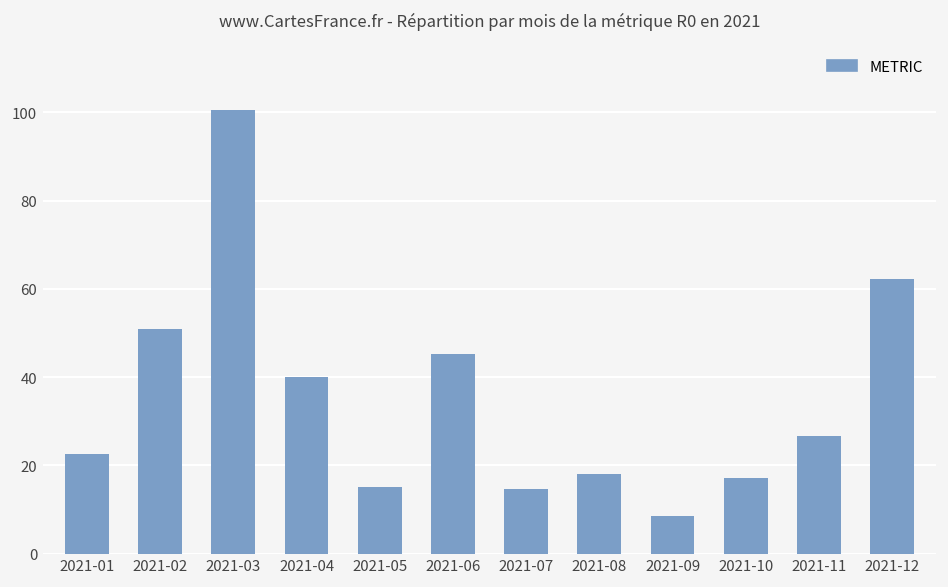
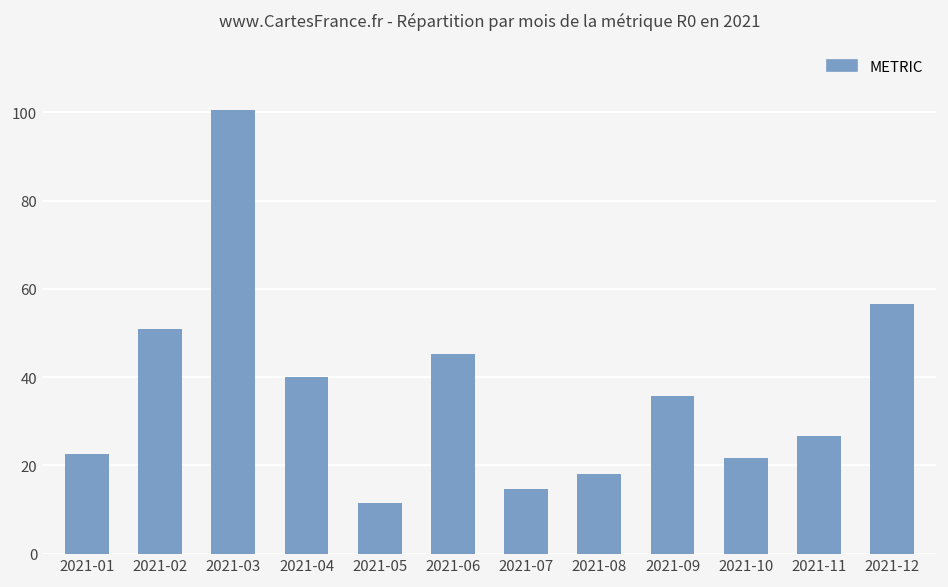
2021-05: 15 -> 11
2021-09: 9 -> 36
2021-10: 17 -> 22
2021-12: 62 -> 57
